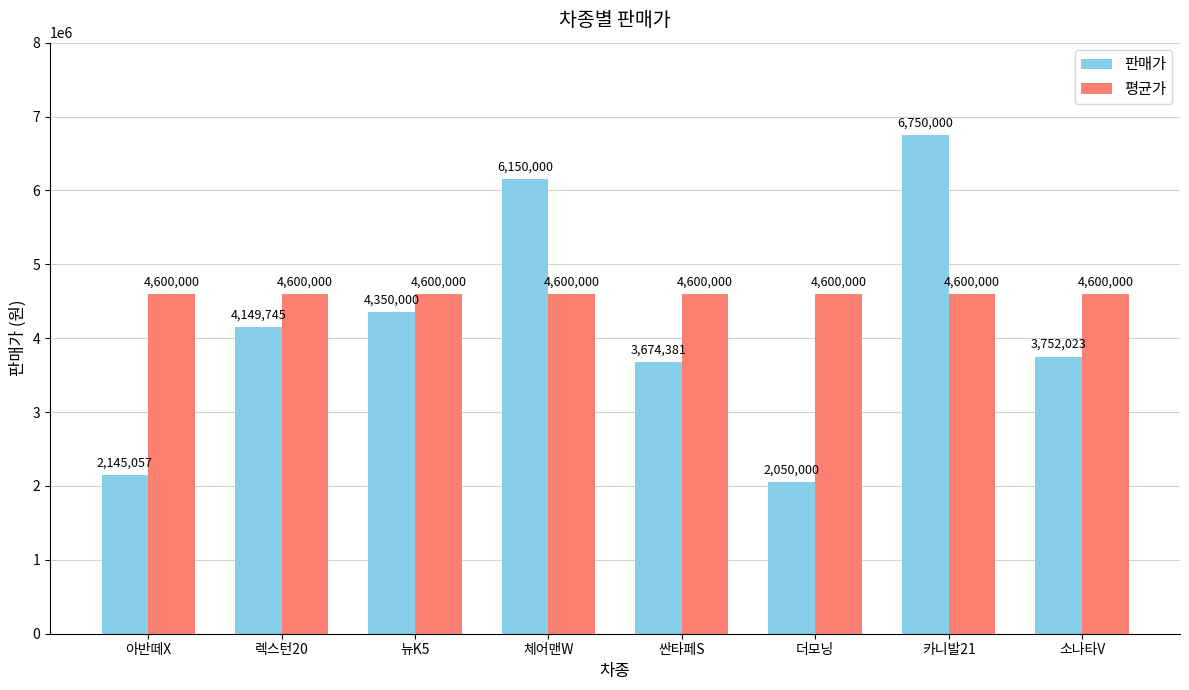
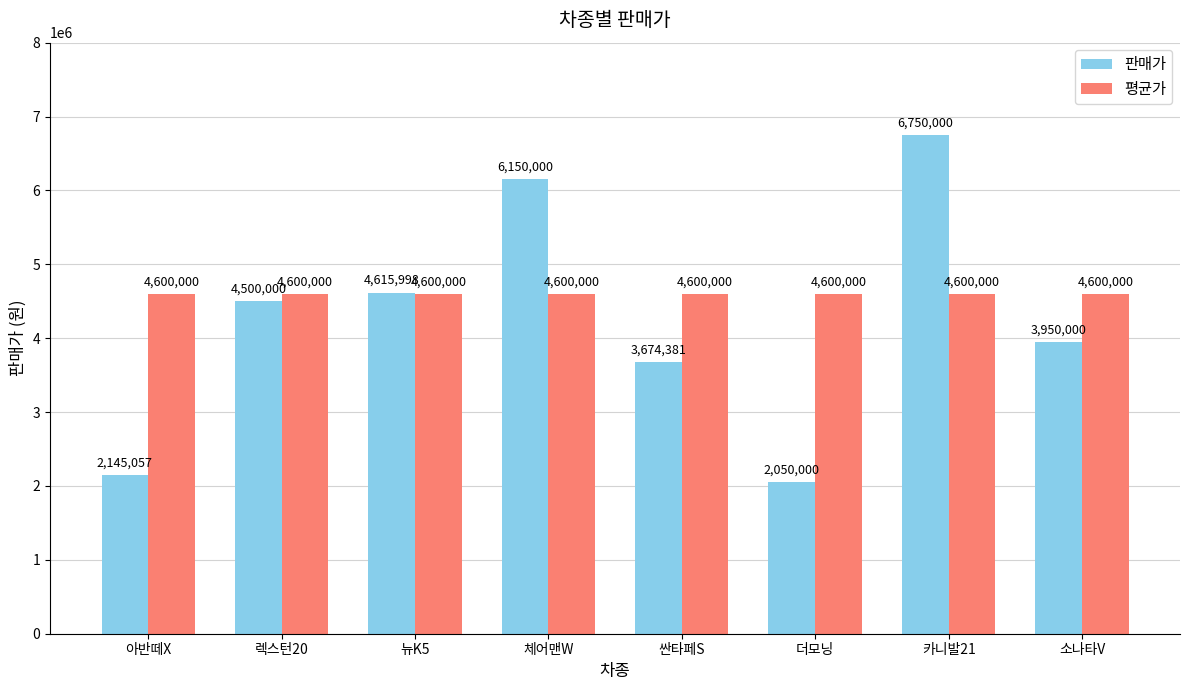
판매가, 렉스턴20: 4,149,745 -> 4,500,000
판매가, 뉴K5: 4,350,000 -> 4,615,998
판매가, 소나타V: 3,752,023 -> 3,950,000
